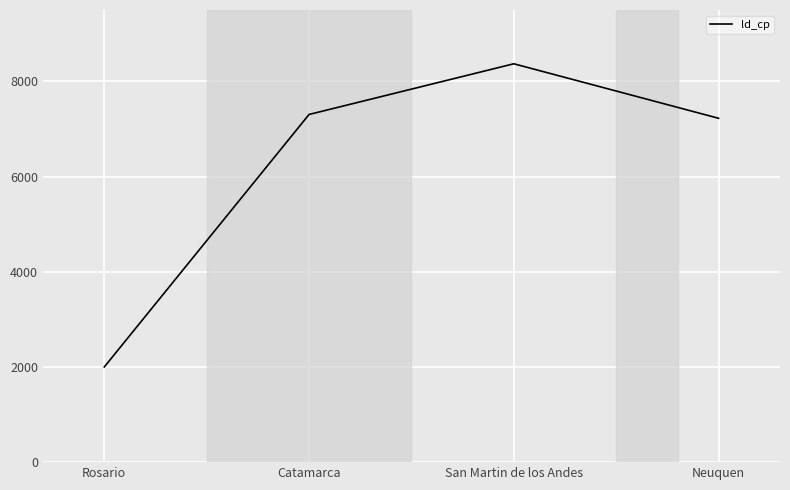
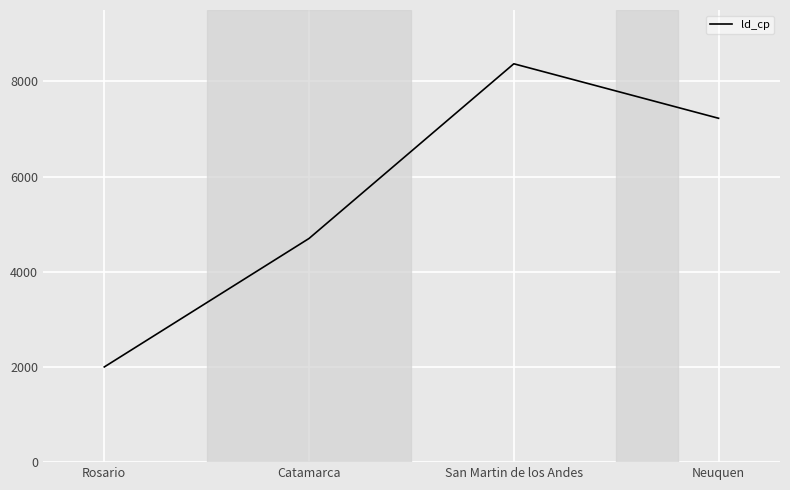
Catamarca: 7300 -> 4700
